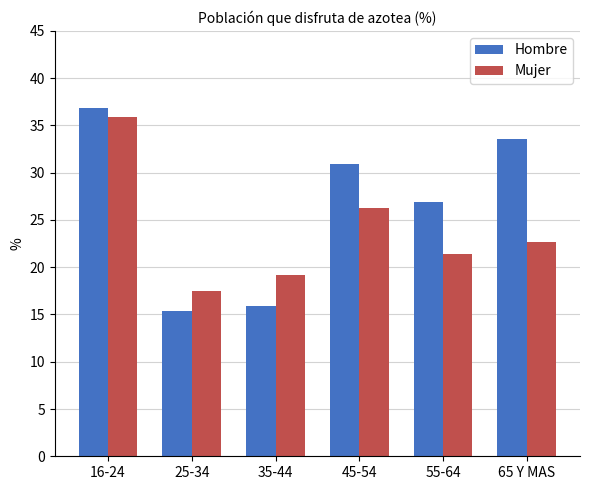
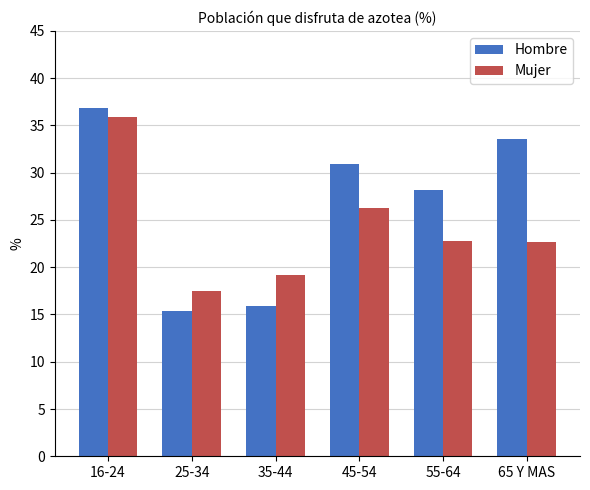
Hombre, 55-64: 27 -> 28
Mujer, 55-64: 21 -> 23
